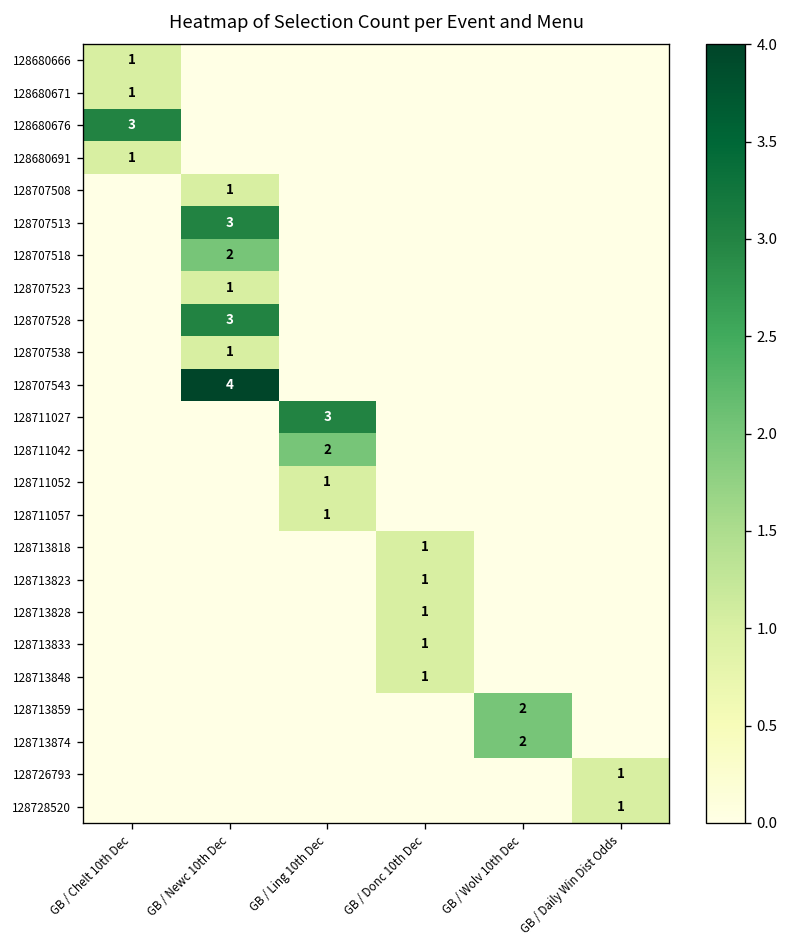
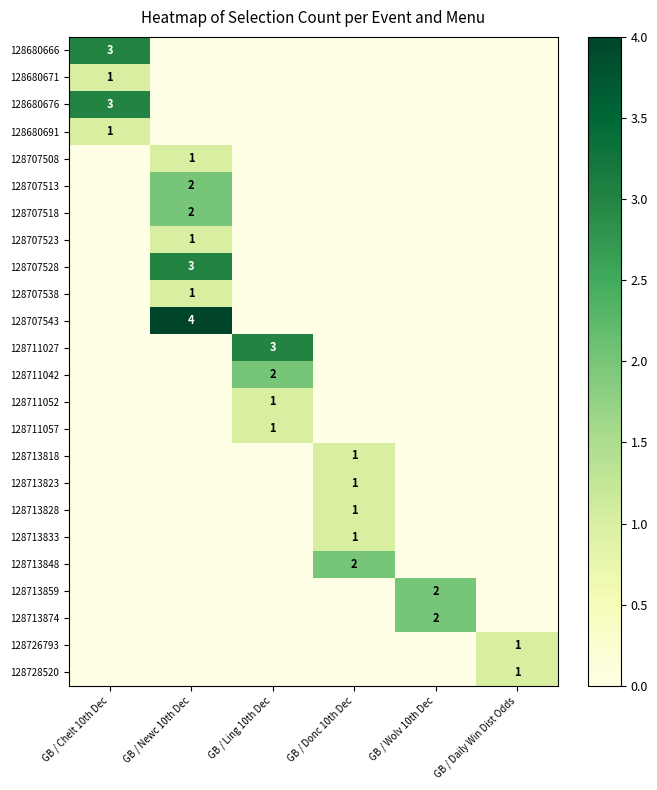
128680666, GB / Chelt 10th Dec: 1 -> 3
128707513, GB / Newc 10th Dec: 3 -> 2
128713848, GB / Donc 10th Dec: 1 -> 2
